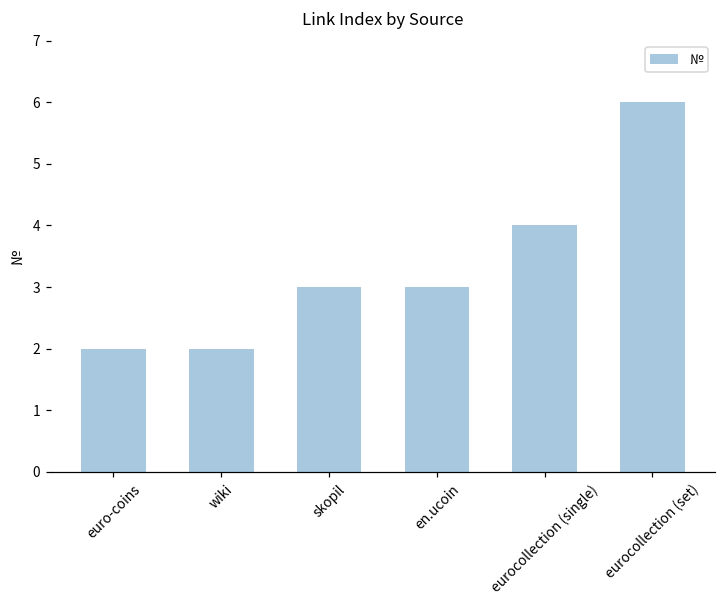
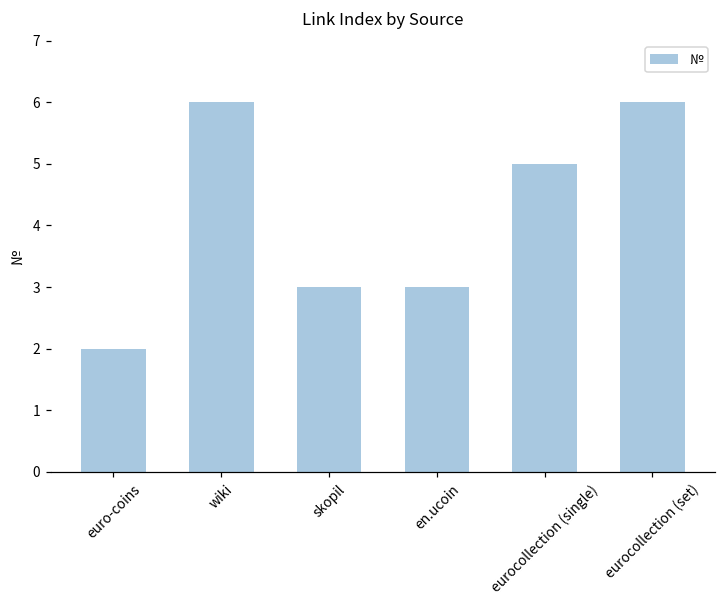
wiki: 2 -> 6
eurocollection (single): 4 -> 5
